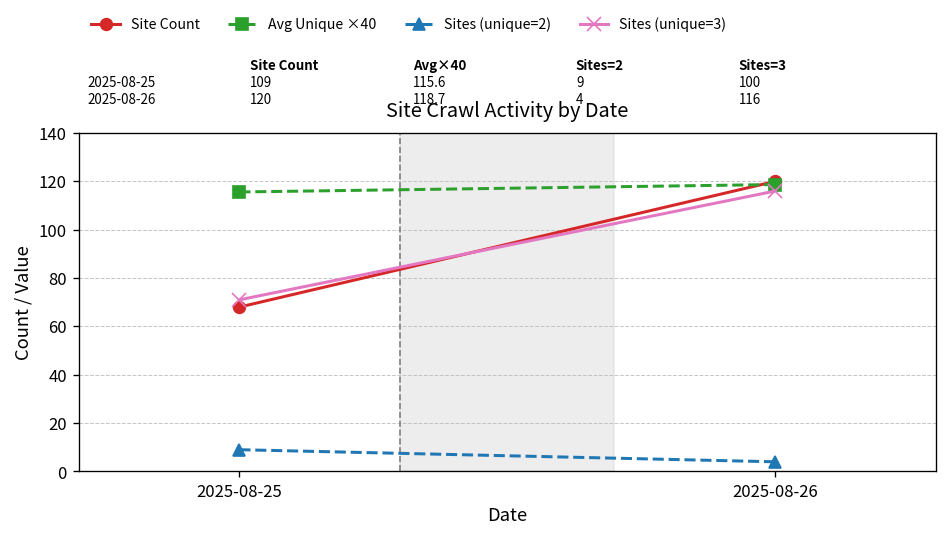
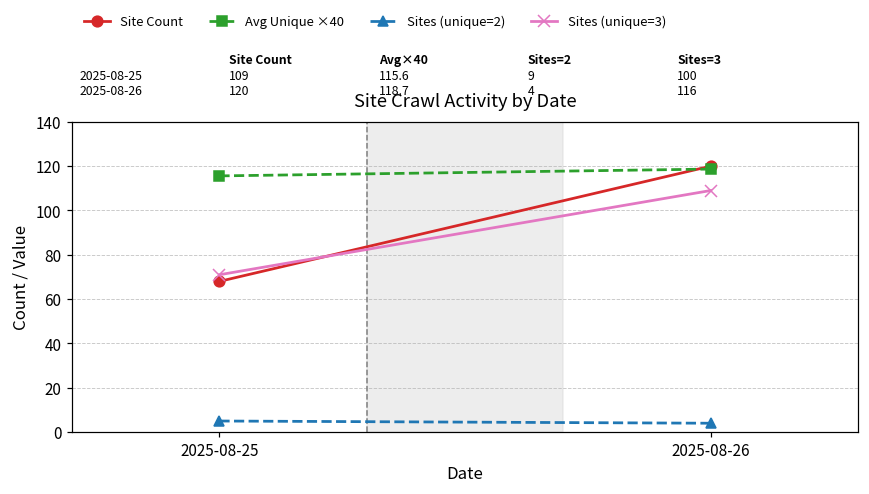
Sites (unique=2), 2025-08-25: 9 -> 5
Sites (unique=3), 2025-08-26: 116 -> 109
